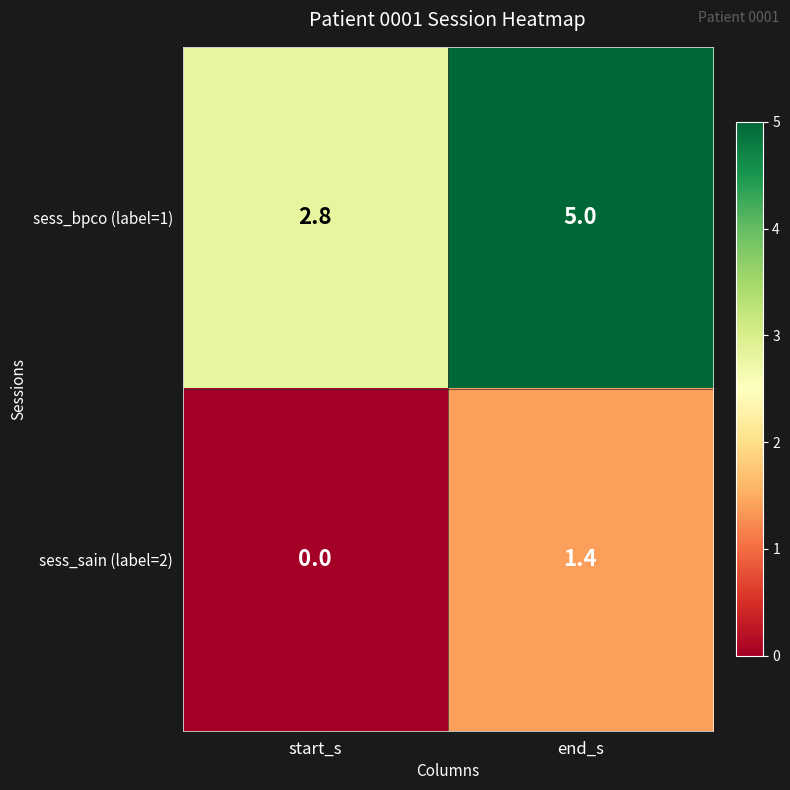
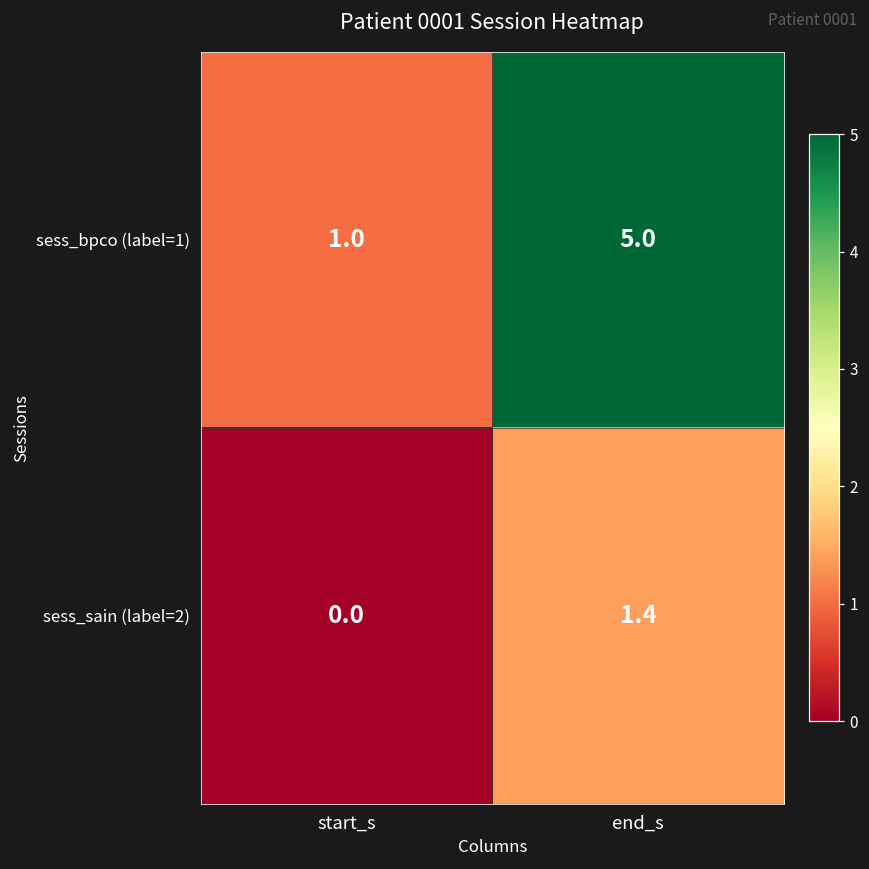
sess_bpco (label=1), start_s: 2.8 -> 1.0
